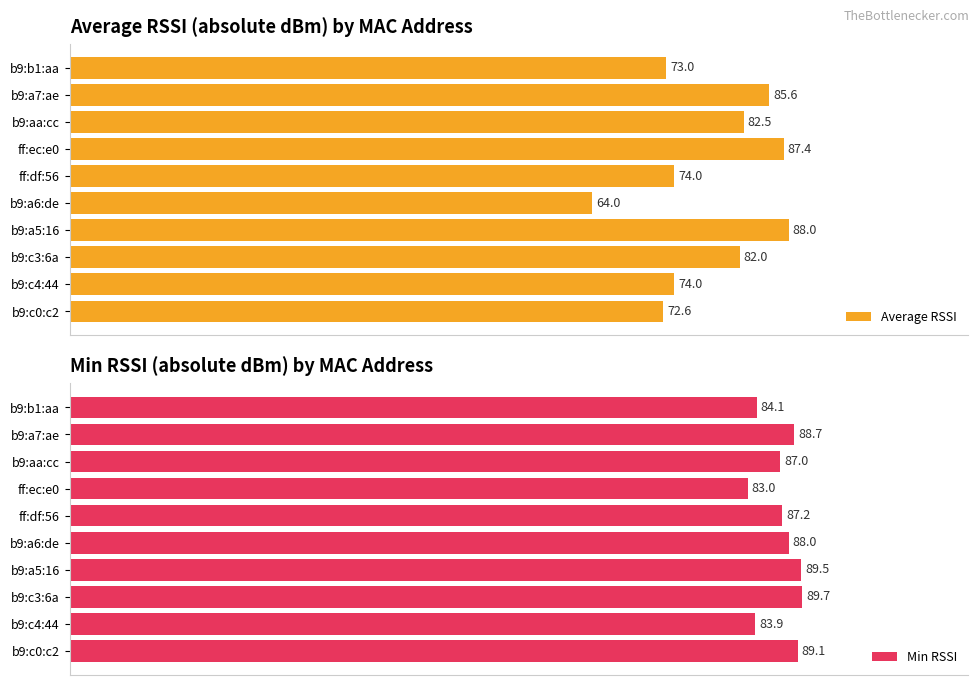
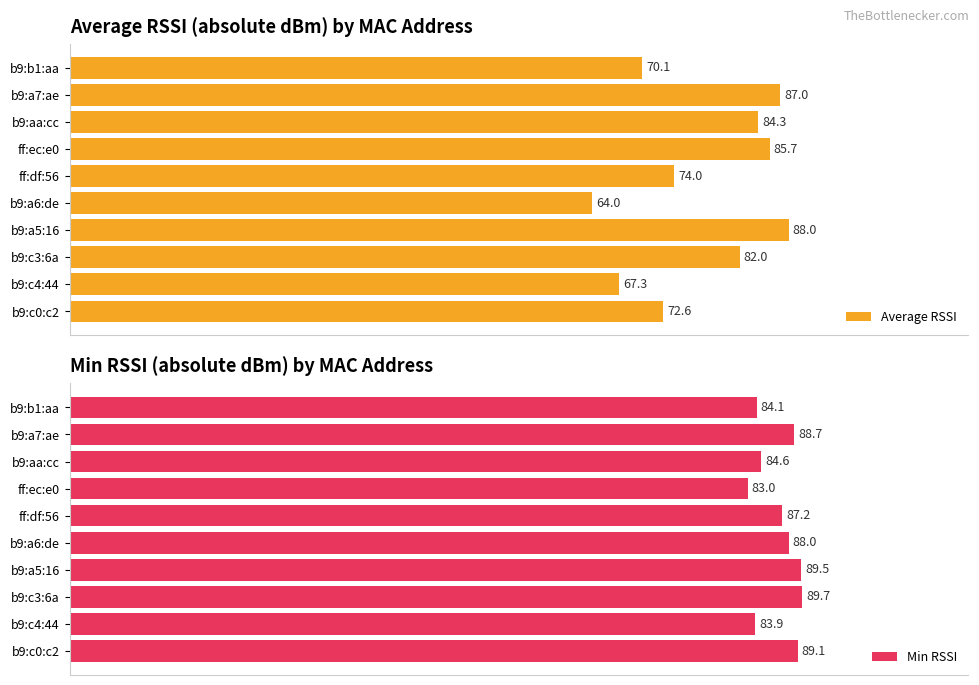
Average RSSI (absolute dBm) by MAC Address, b9:b1:aa: 73.0 -> 70.1
Average RSSI (absolute dBm) by MAC Address, b9:a7:ae: 85.6 -> 87.0
Average RSSI (absolute dBm) by MAC Address, b9:aa:cc: 82.5 -> 84.3
Average RSSI (absolute dBm) by MAC Address, ff:ec:e0: 87.4 -> 85.7
Average RSSI (absolute dBm) by MAC Address, b9:c4:44: 74.0 -> 67.3
Min RSSI (absolute dBm) by MAC Address, b9:aa:cc: 87.0 -> 84.6
